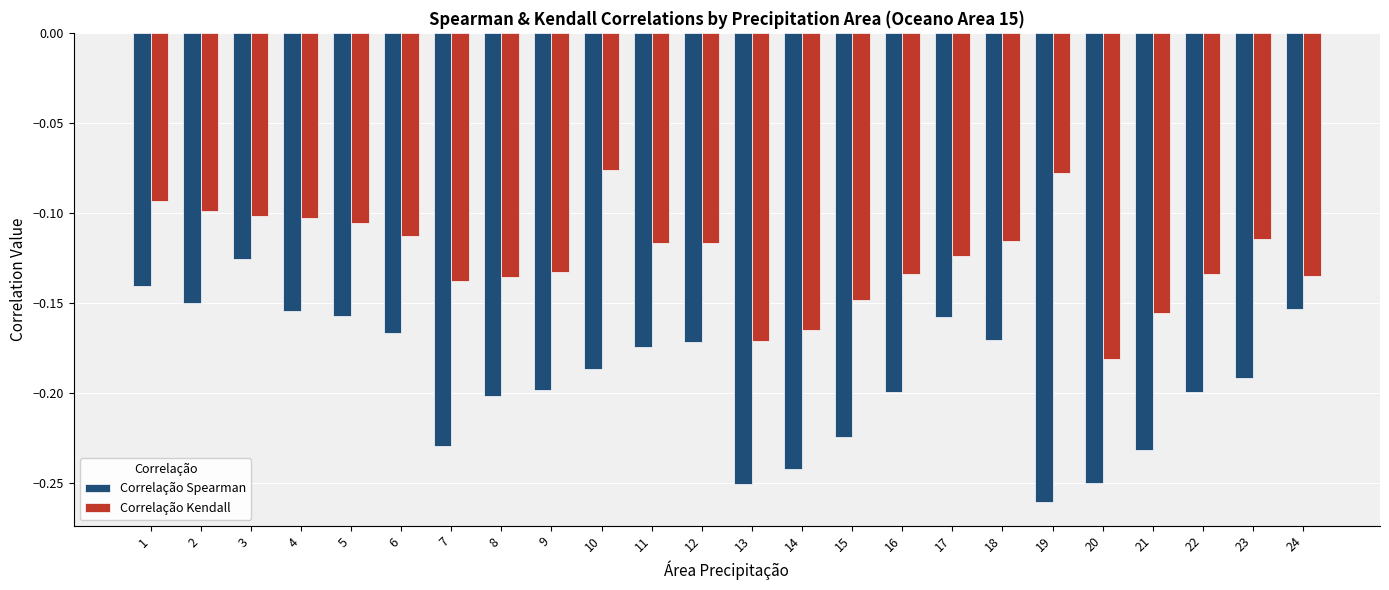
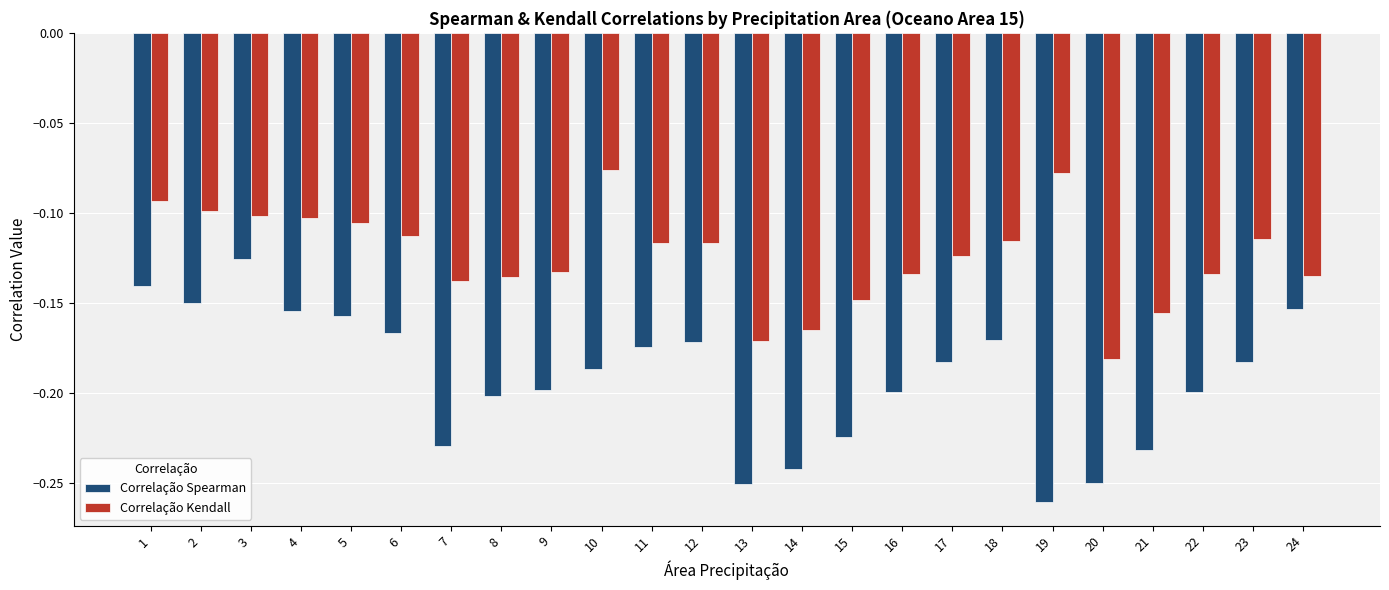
Correlação Spearman, 17: -0.158 -> -0.183
Correlação Spearman, 23: -0.191 -> -0.182
